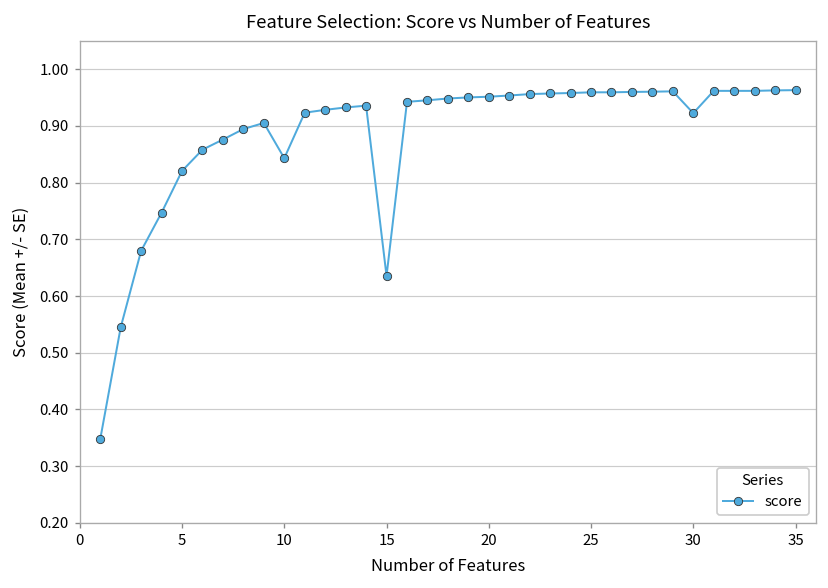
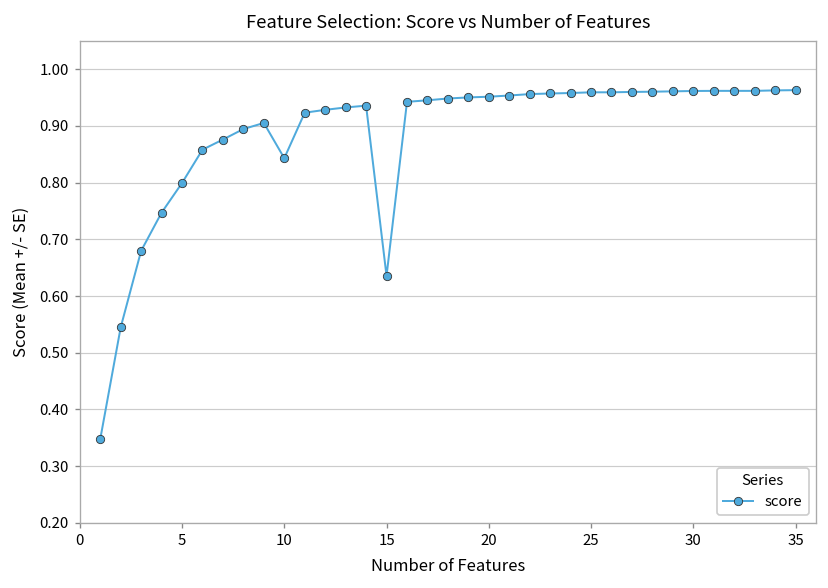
5: 0.82 -> 0.80
30: 0.92 -> 0.96
